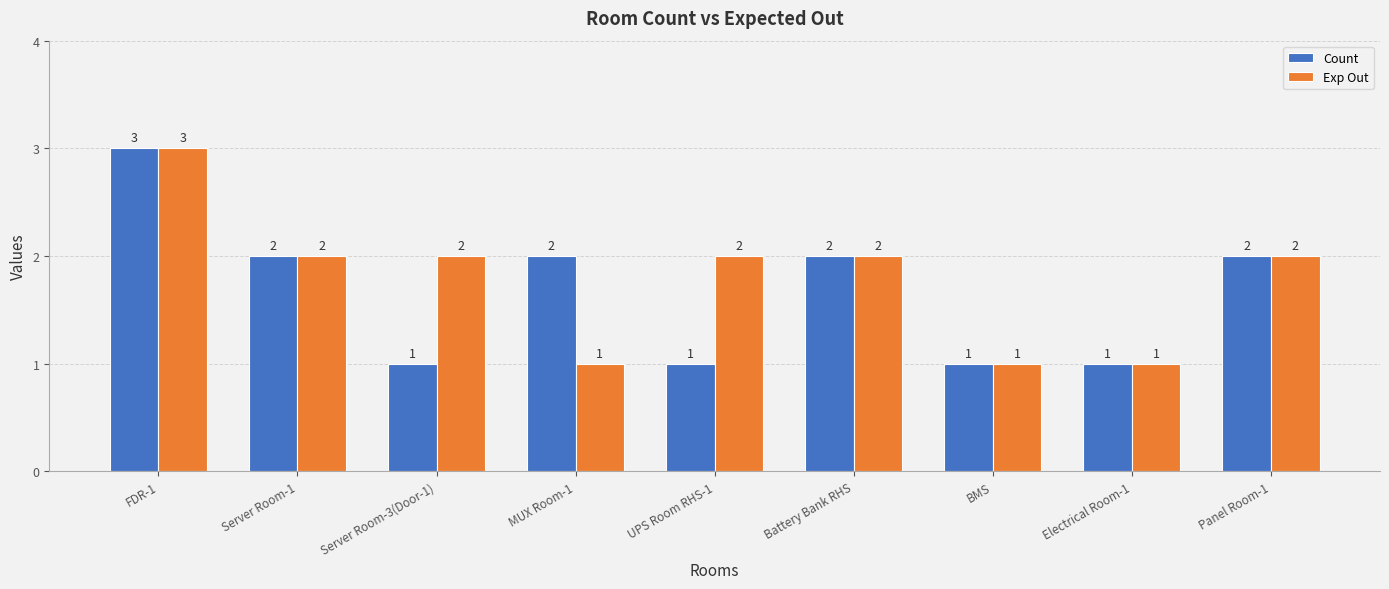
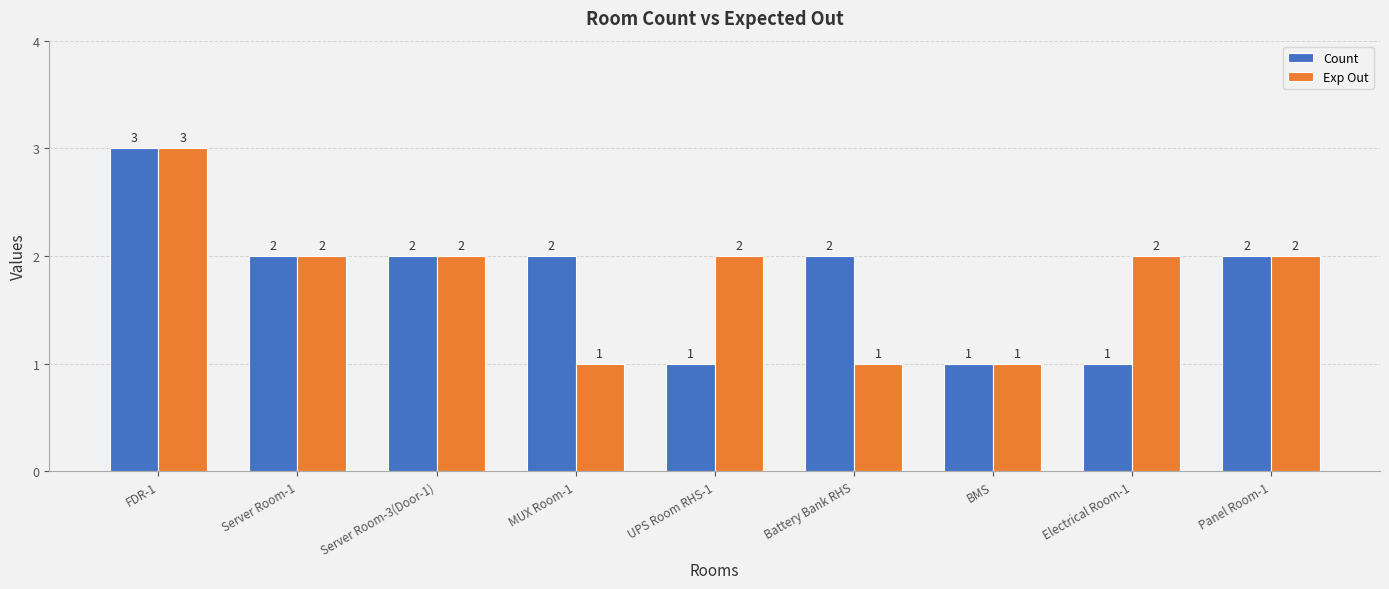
Count, Server Room-3(Door-1): 1 -> 2
Exp Out, Battery Bank RHS: 2 -> 1
Exp Out, Electrical Room-1: 1 -> 2
